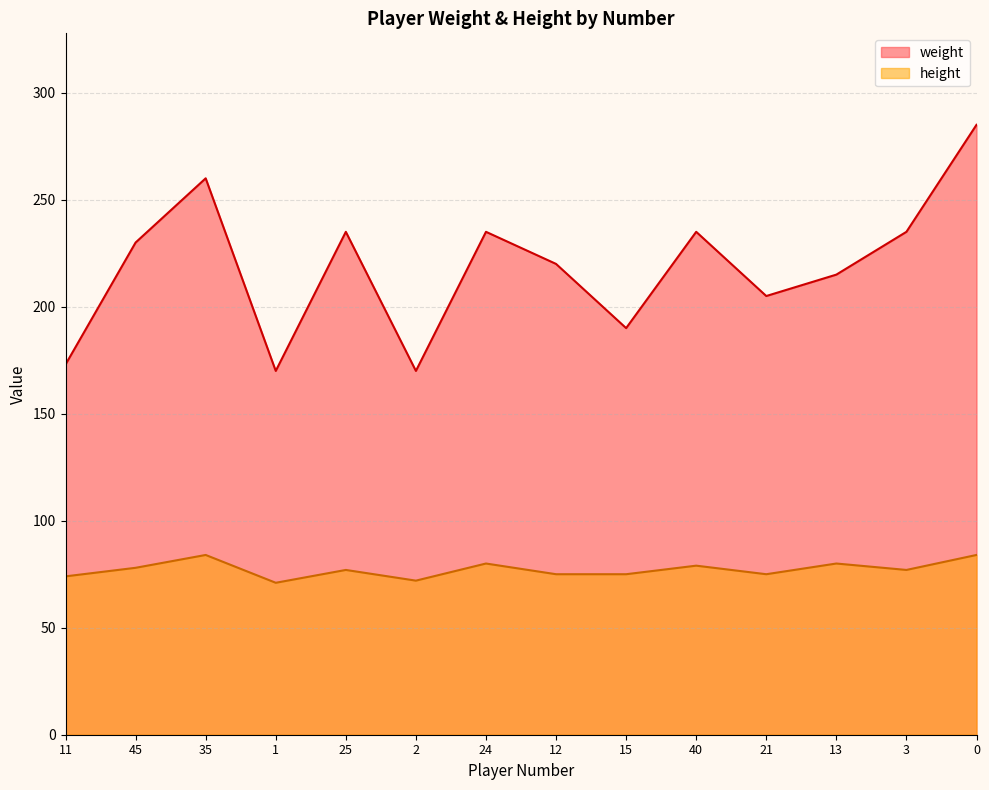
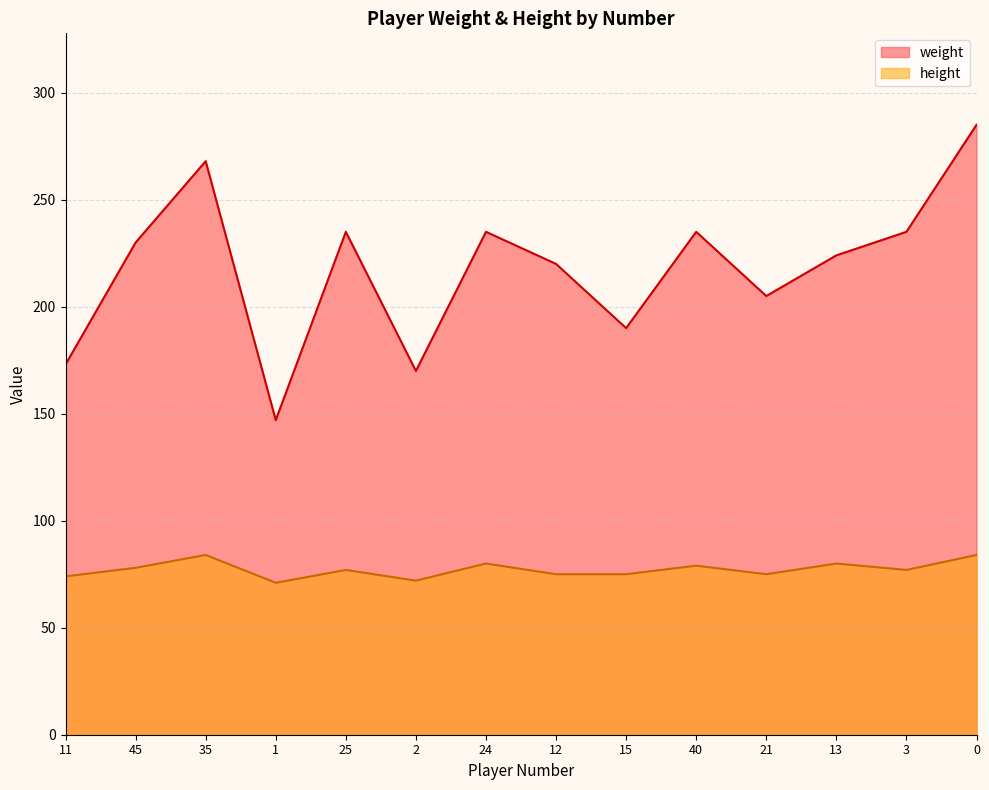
weight, 35: 260 -> 268
weight, 1: 170 -> 147
weight, 13: 215 -> 224
